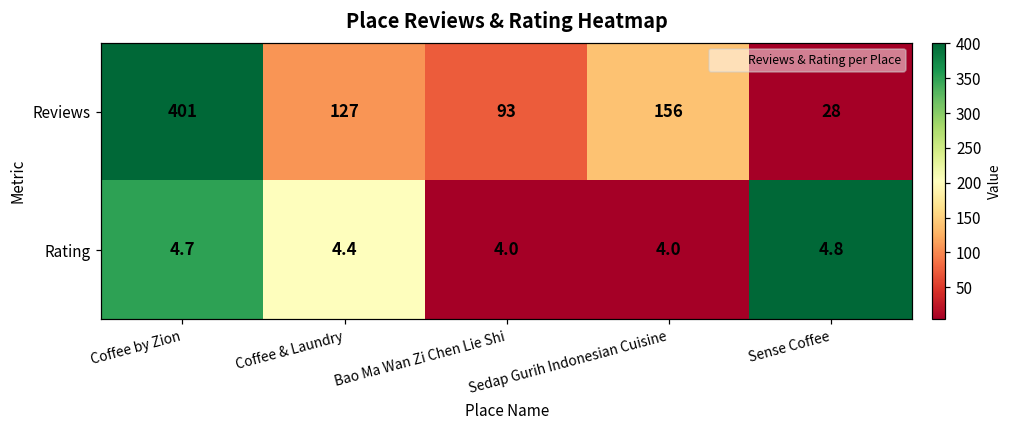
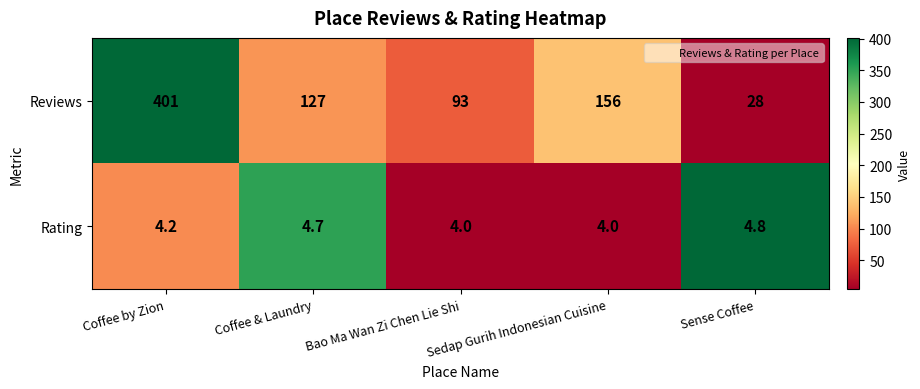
Rating, Coffee by Zion: 4.7 -> 4.2
Rating, Coffee & Laundry: 4.4 -> 4.7
